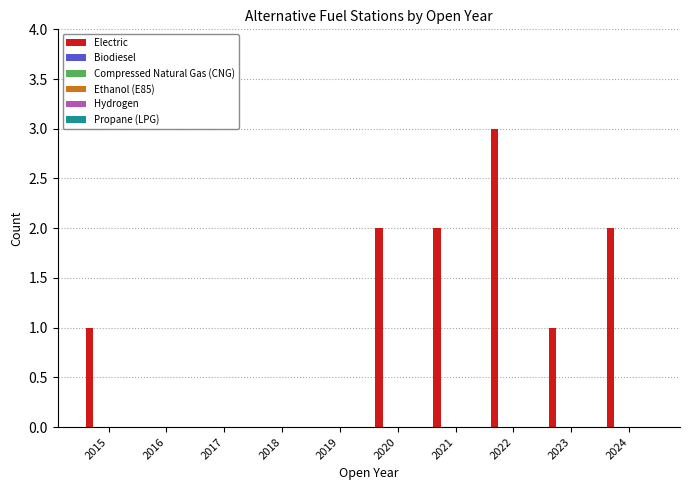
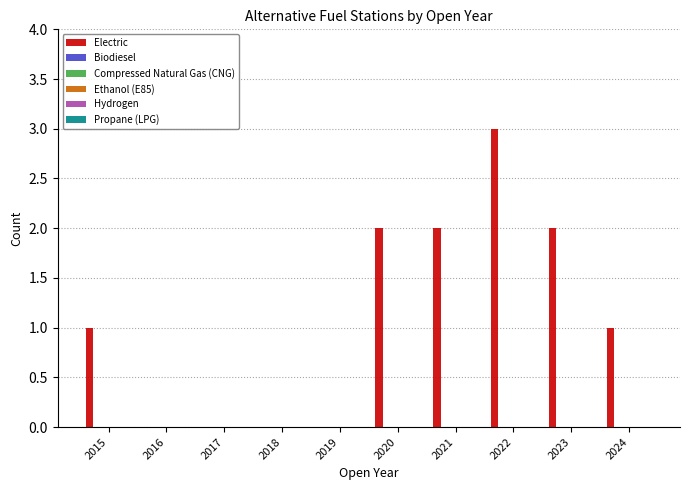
Electric, 2023: 1 -> 2
Electric, 2024: 2 -> 1
